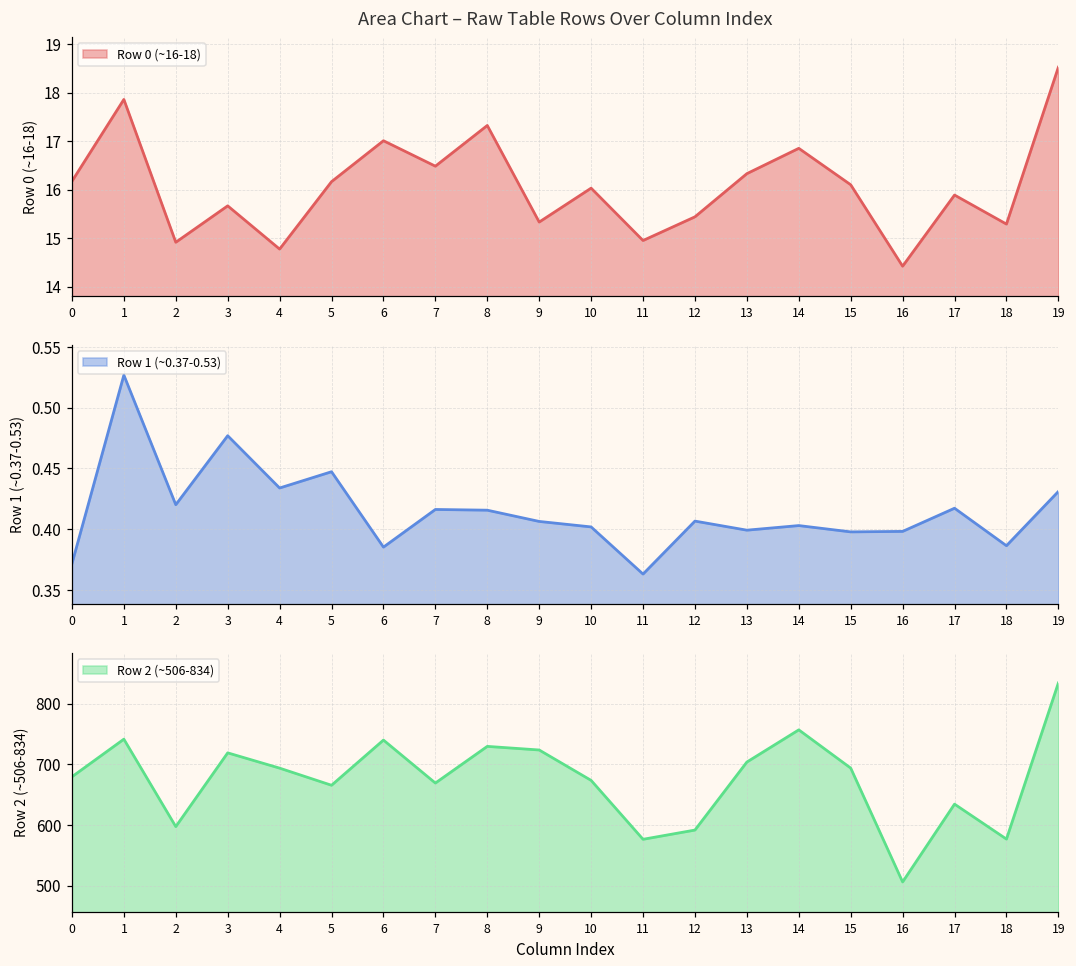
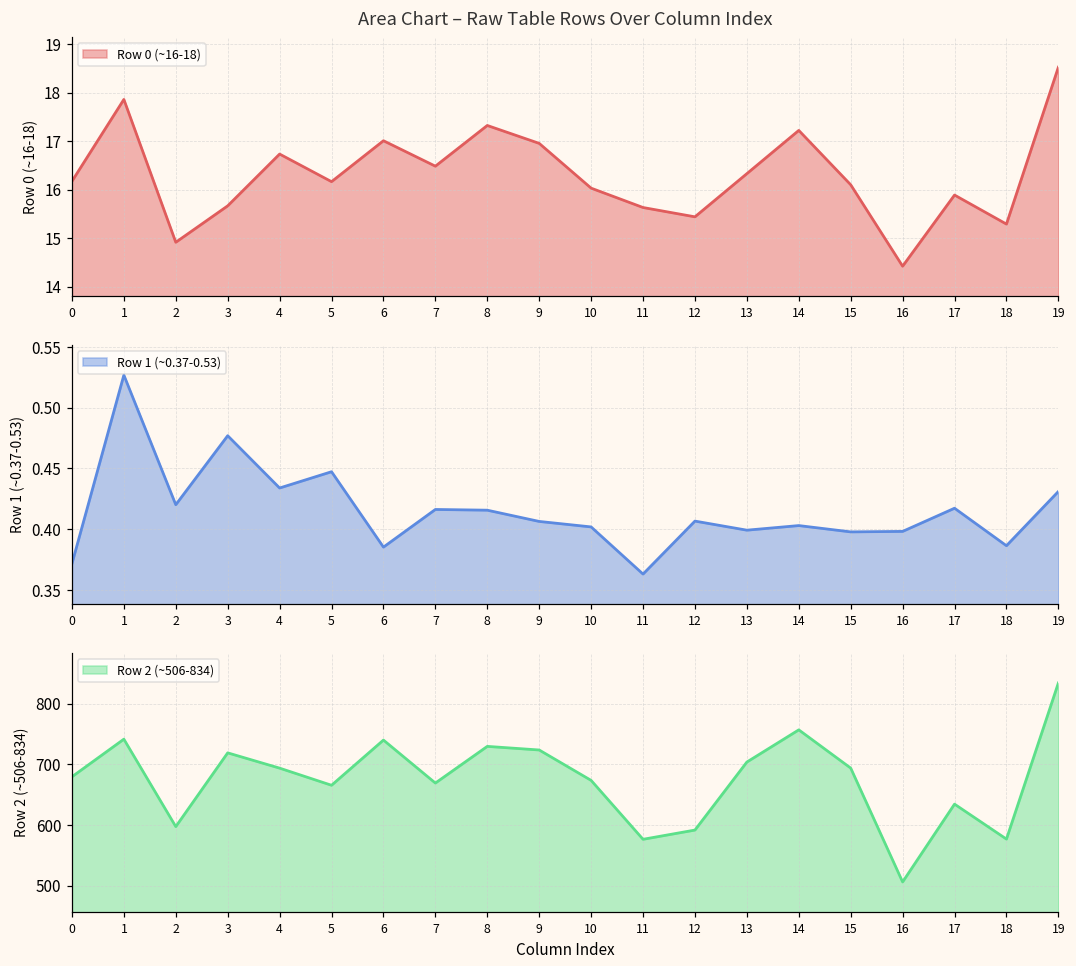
Area Chart – Raw Table Rows Over Column Index, 4: 14.8 -> 16.7
Area Chart – Raw Table Rows Over Column Index, 9: 15.3 -> 17.0
Area Chart – Raw Table Rows Over Column Index, 11: 15.0 -> 15.6
Area Chart – Raw Table Rows Over Column Index, 14: 16.9 -> 17.2
